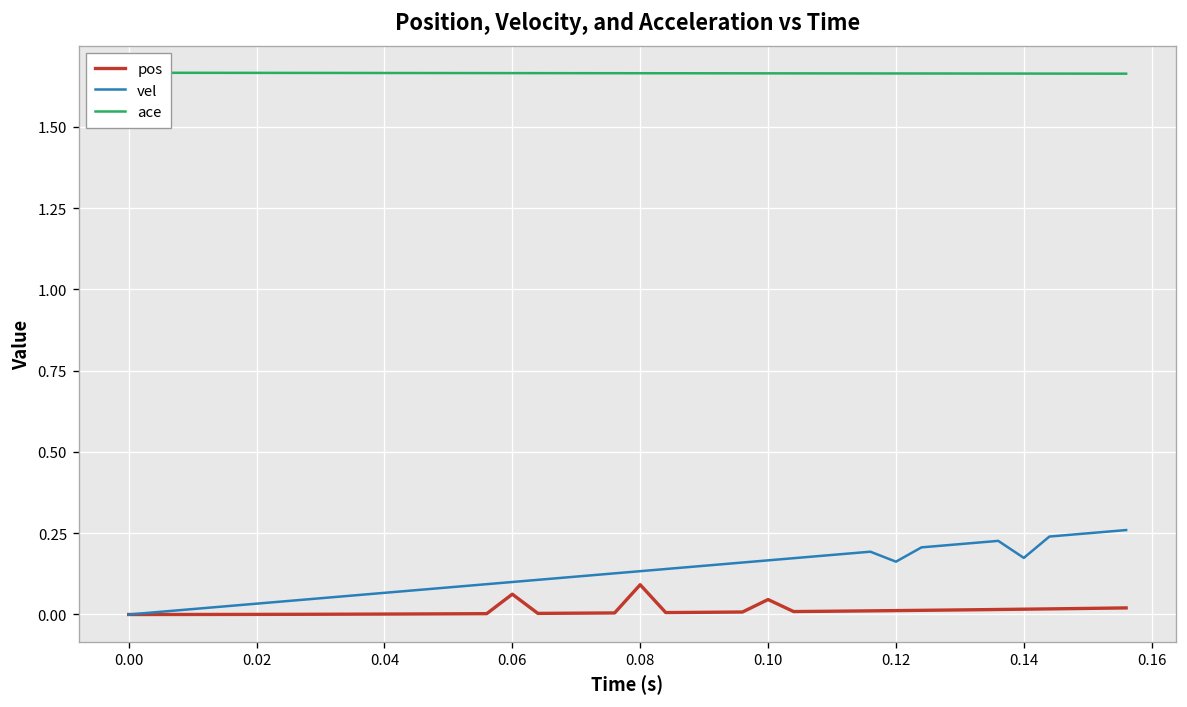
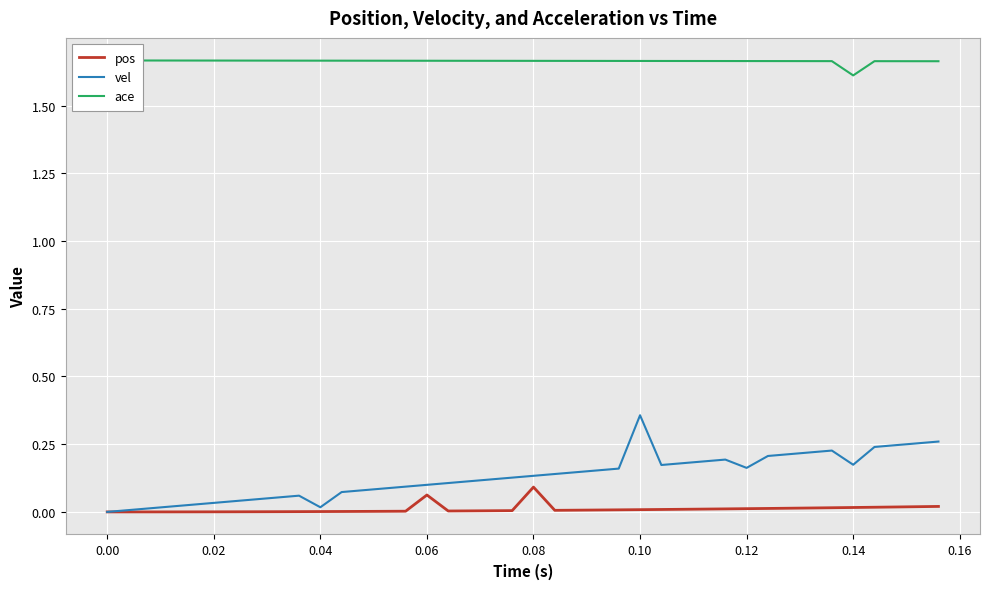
vel, 0.04: 0.07 -> 0.02
pos, 0.10: 0.05 -> 0.01
vel, 0.10: 0.17 -> 0.36
ace, 0.14: 1.66 -> 1.61
